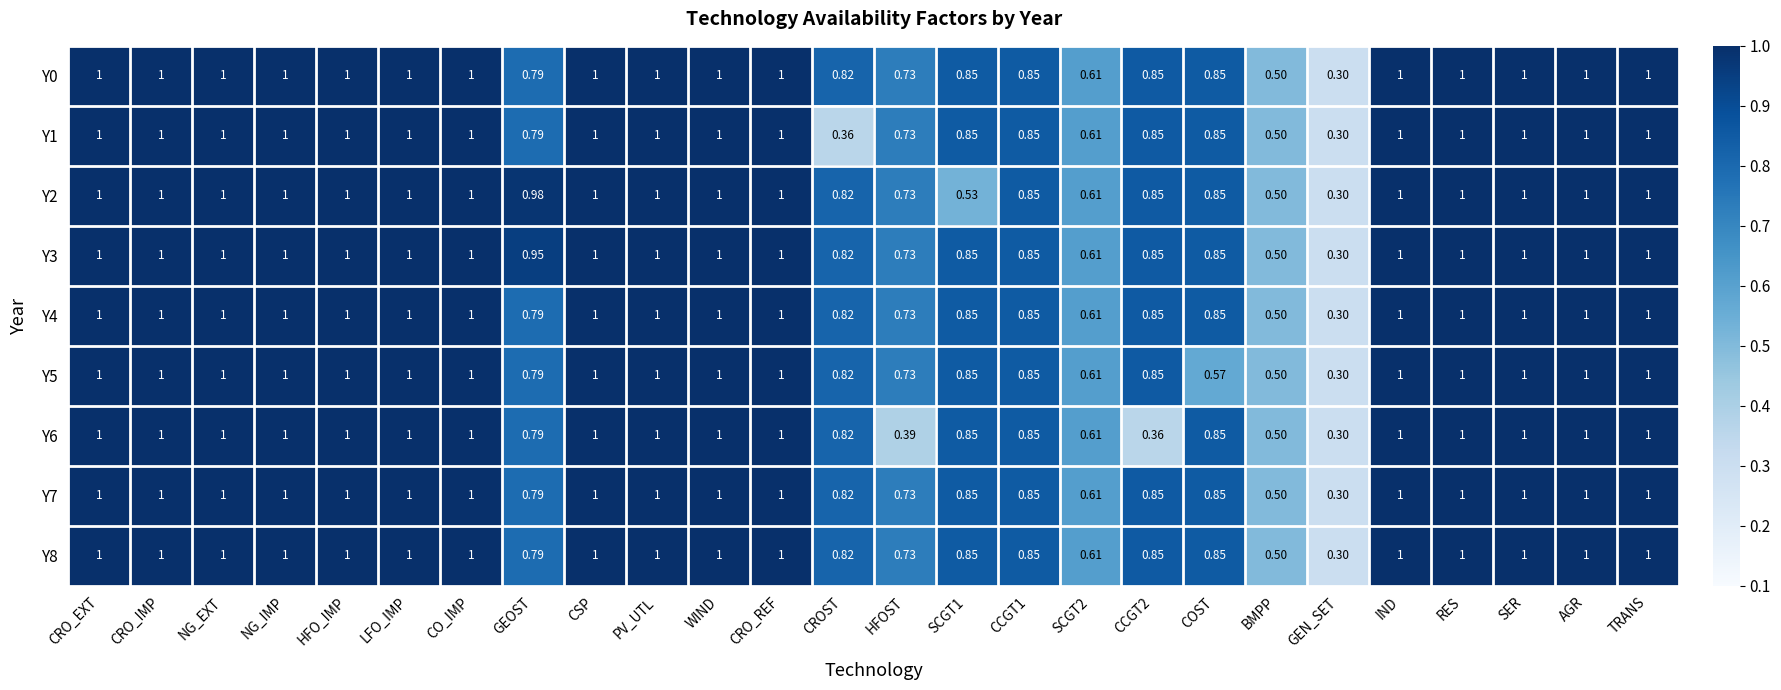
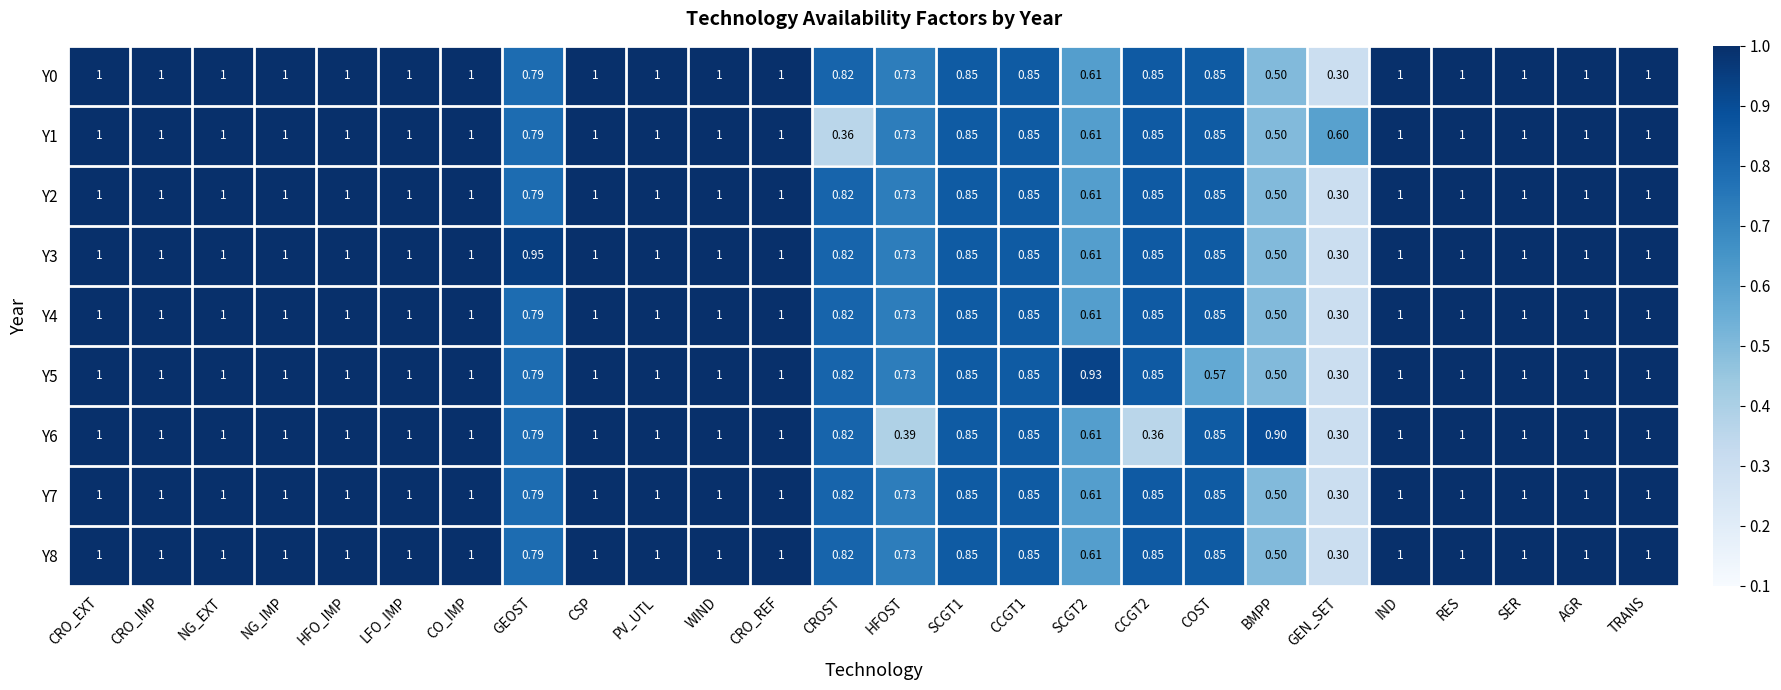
Y1, GEN_SET: 0.30 -> 0.60
Y2, GEOST: 0.98 -> 0.79
Y2, SCGT1: 0.53 -> 0.85
Y5, SCGT2: 0.61 -> 0.93
Y6, BMPP: 0.50 -> 0.90
